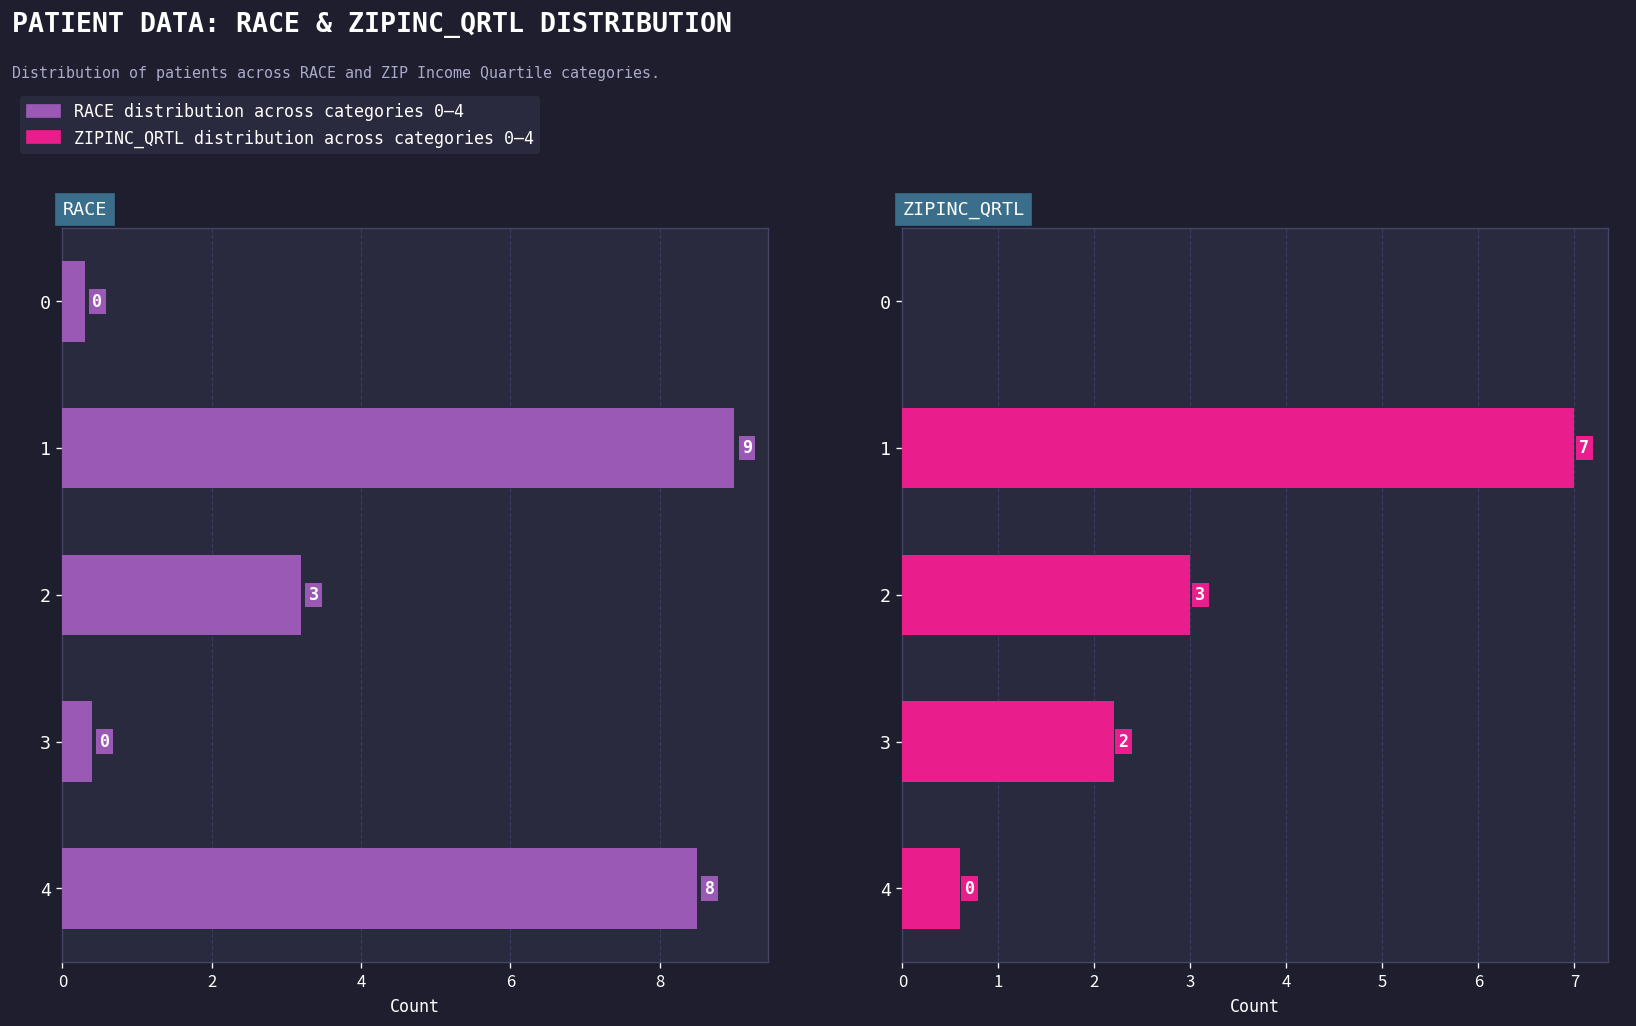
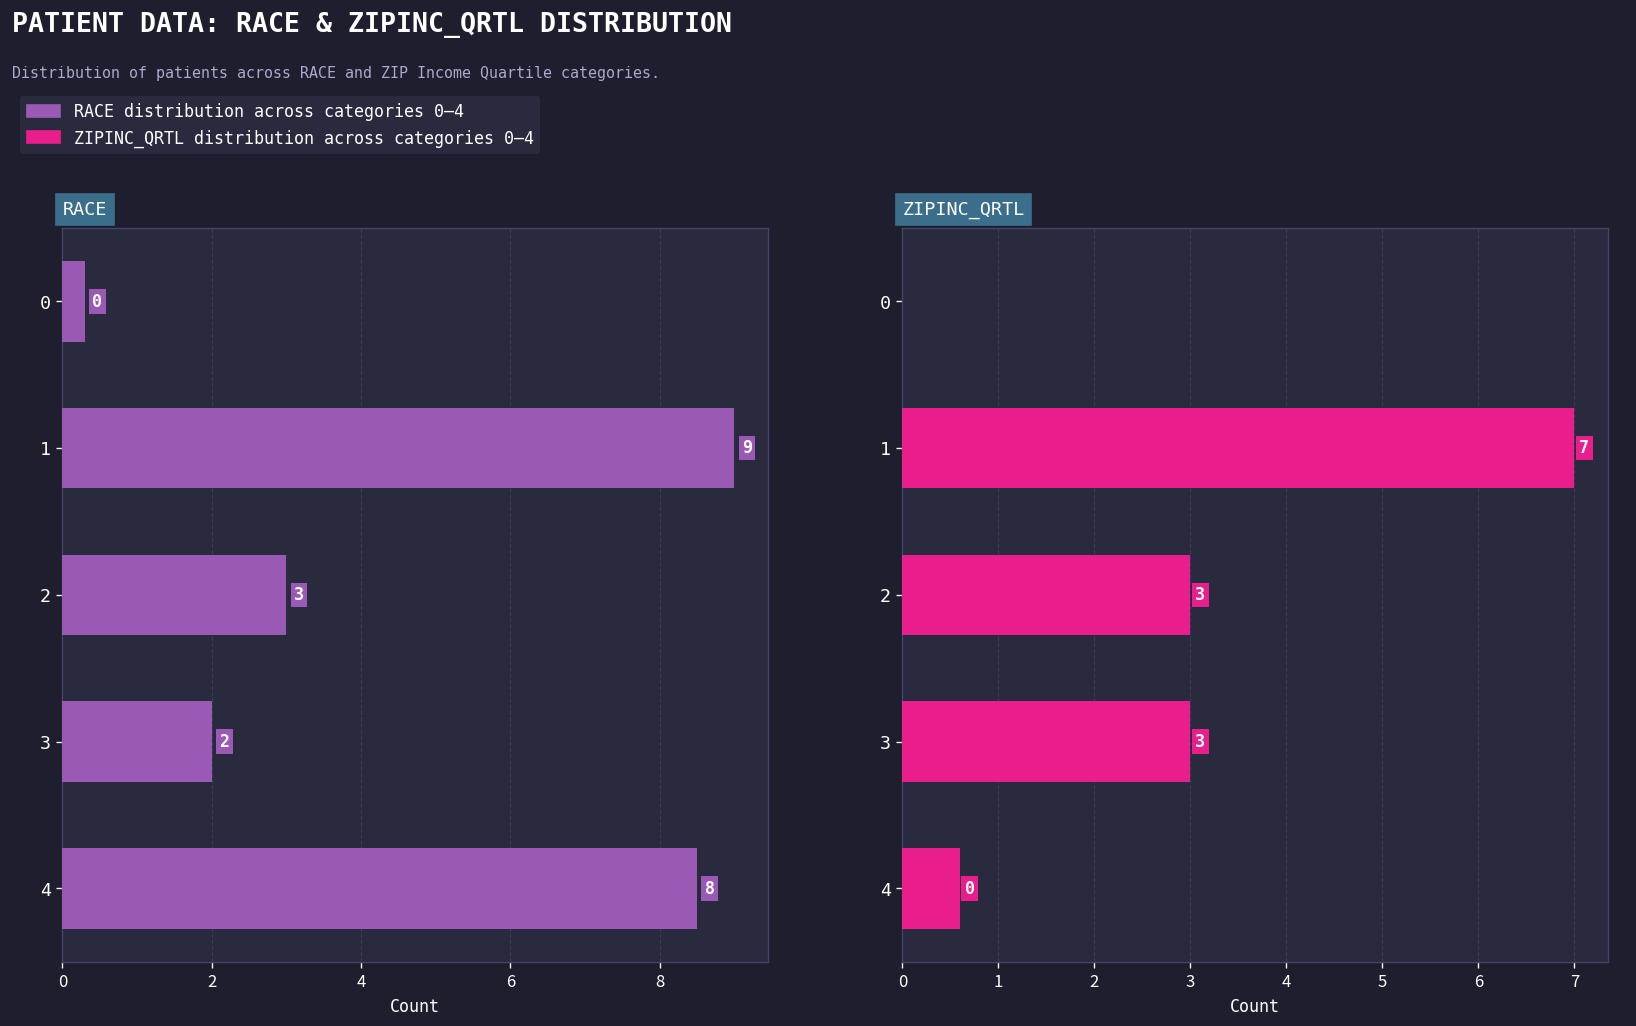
RACE, 2: 3.2 -> 3.0
RACE, 3: 0 -> 2
ZIPINC_QRTL, 3: 2 -> 3
